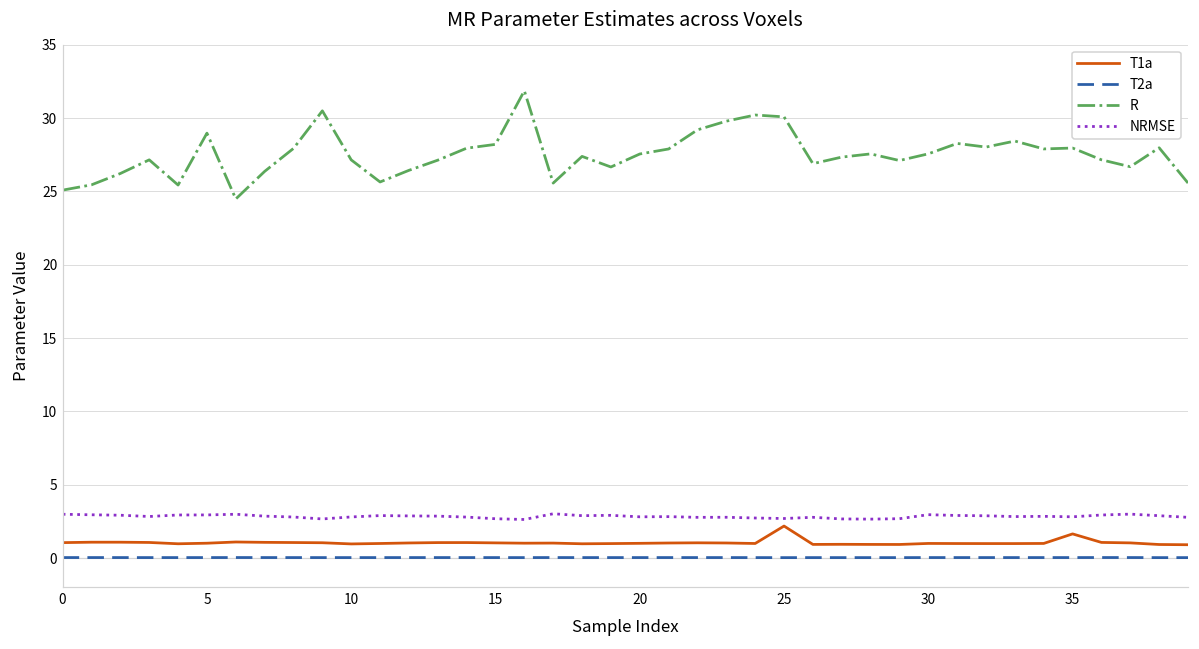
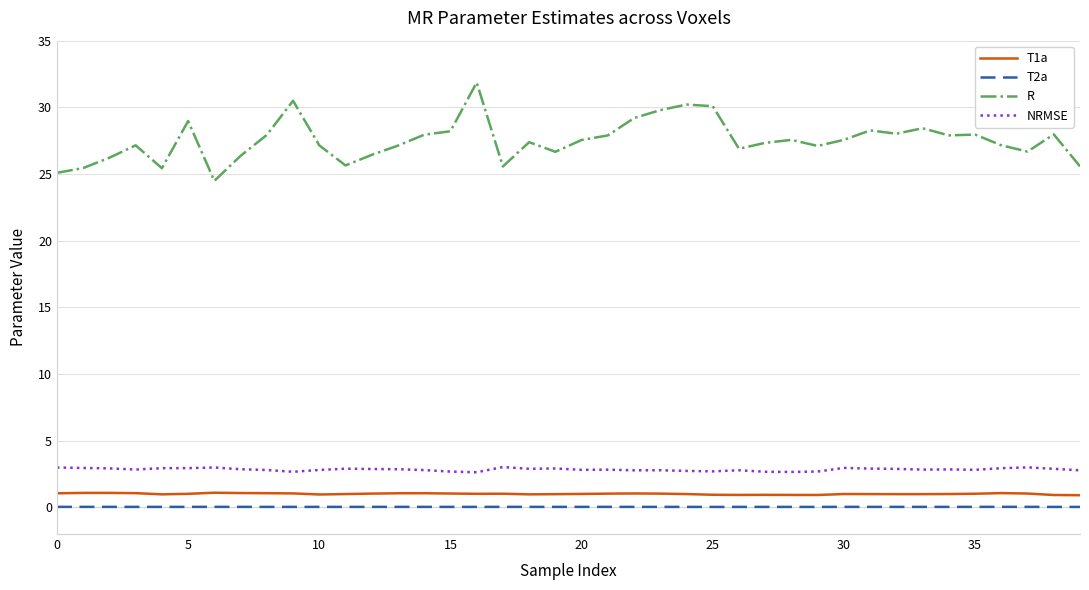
T1a, 25: 2.2 -> 0.9
T1a, 35: 1.6 -> 1.0
